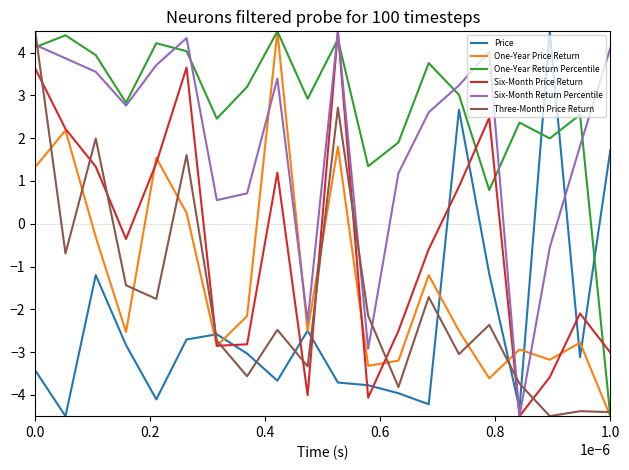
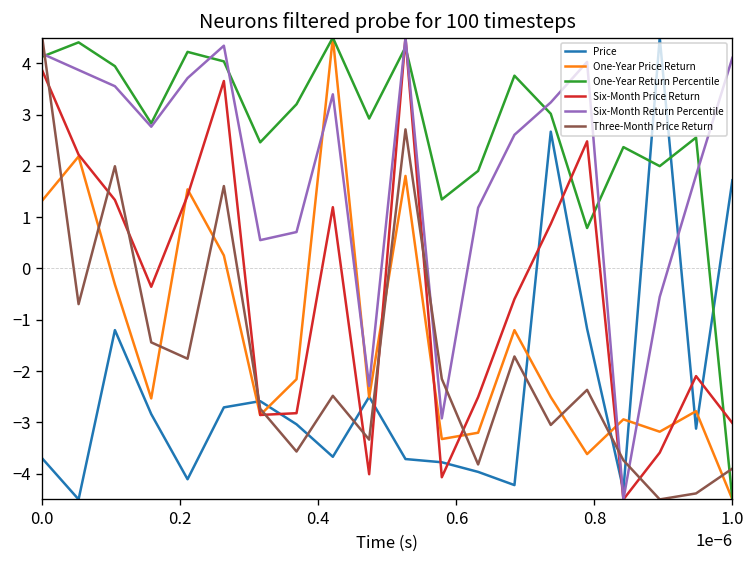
Price, 0.0: -3.4 -> -3.7
Six-Month Price Return, 0.0: 3.6 -> 3.9
Three-Month Price Return, 1.0: -4.4 -> -3.9
